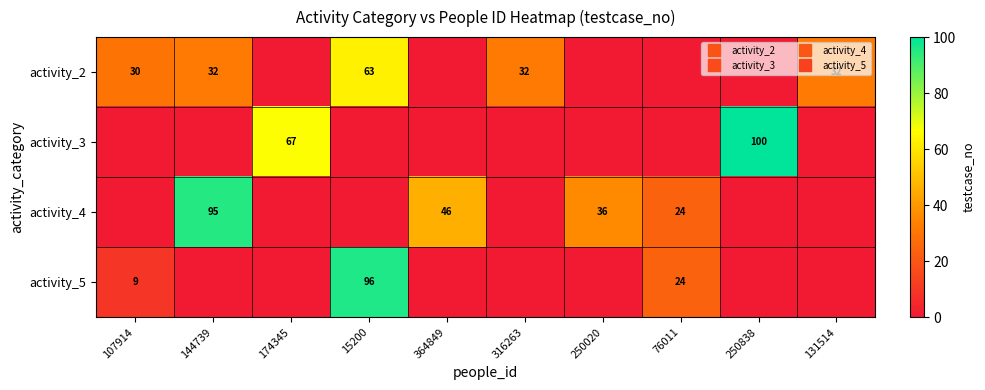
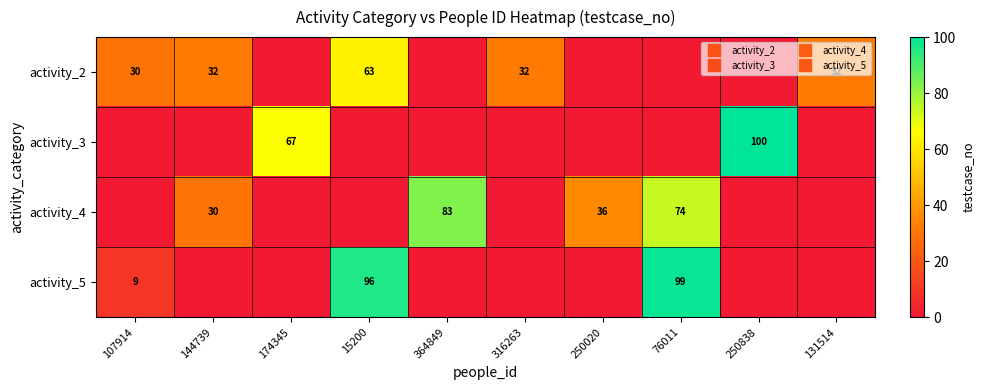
activity_4, 144739: 95 -> 30
activity_4, 364849: 46 -> 83
activity_4, 76011: 24 -> 74
activity_5, 76011: 24 -> 99
